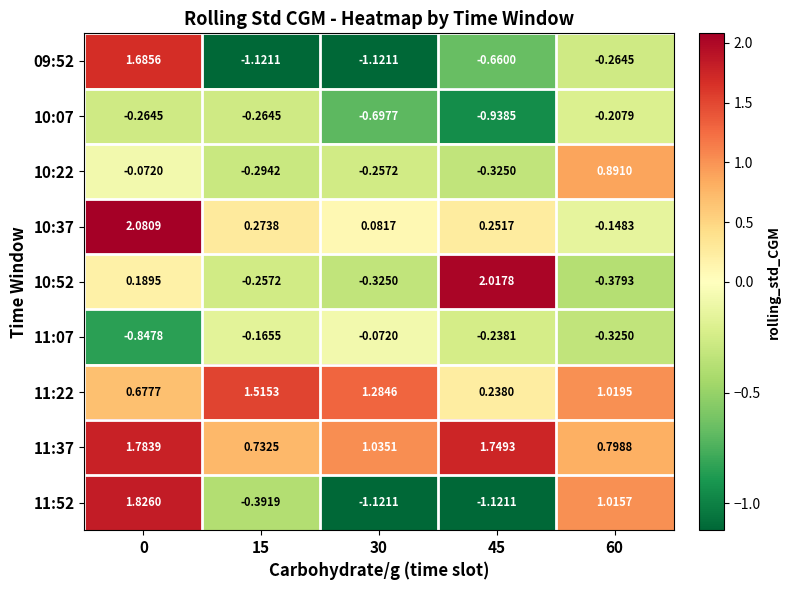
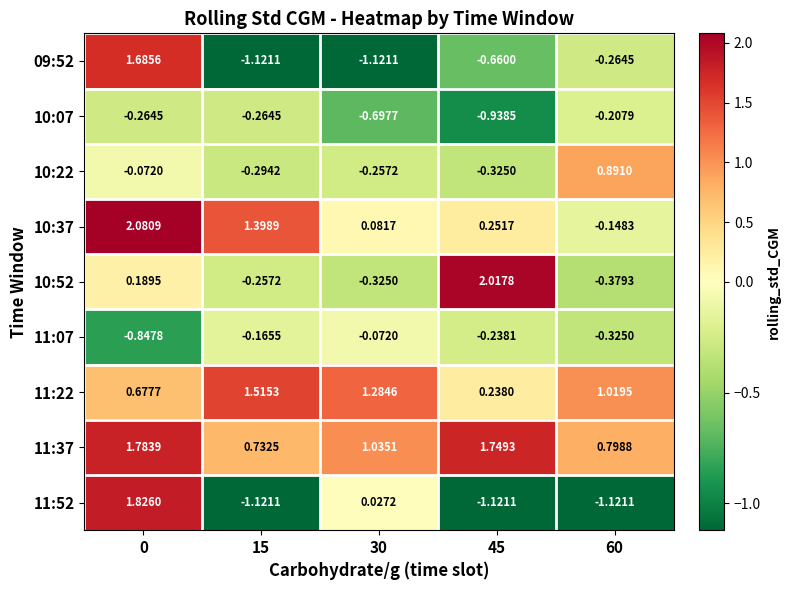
10:37, 15: 0.2738 -> 1.3989
11:52, 15: -0.3919 -> -1.1211
11:52, 30: -1.1211 -> 0.0272
11:52, 60: 1.0157 -> -1.1211
